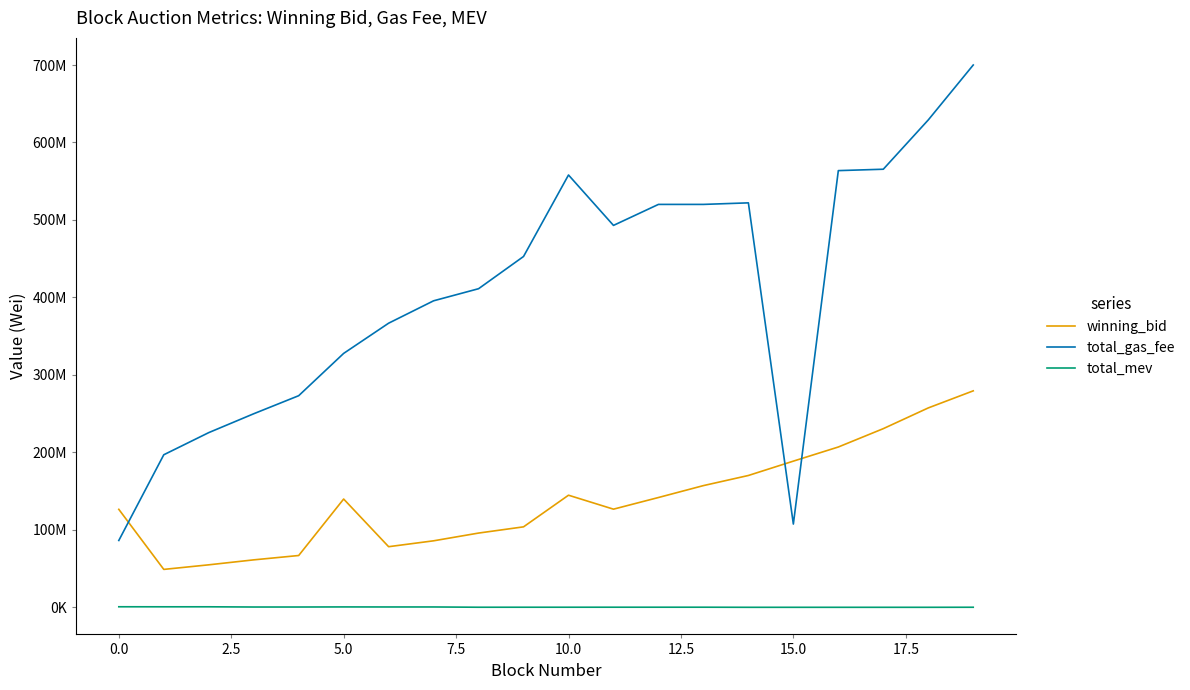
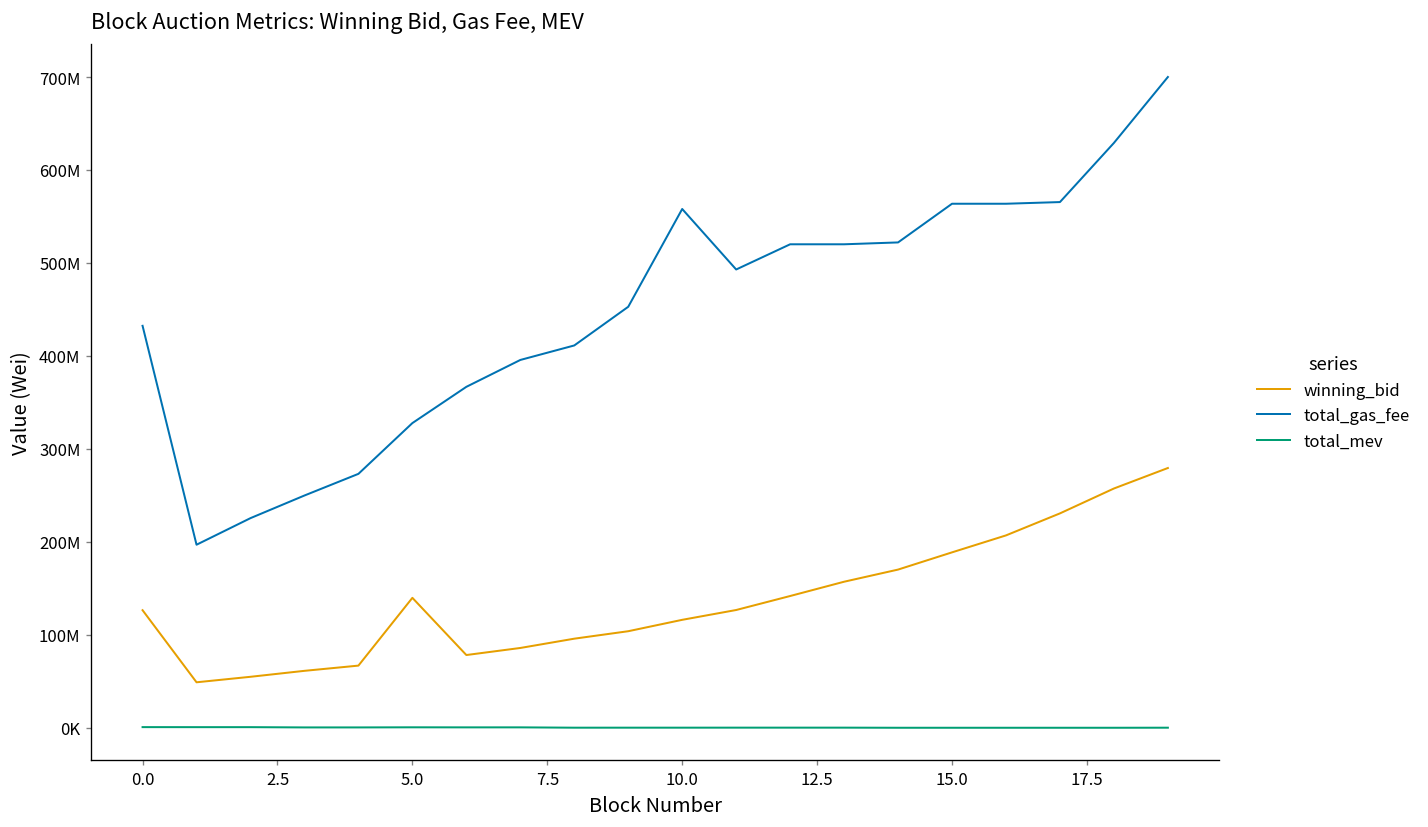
total_gas_fee, 0.0: 90000000 -> 430000000
winning_bid, 10.0: 140000000 -> 120000000
total_gas_fee, 15.0: 110000000 -> 560000000
